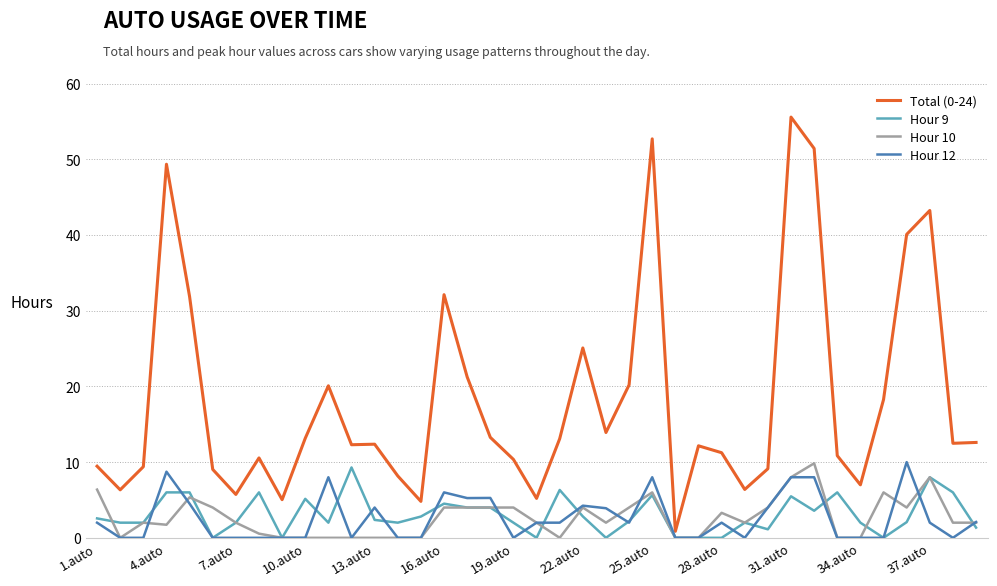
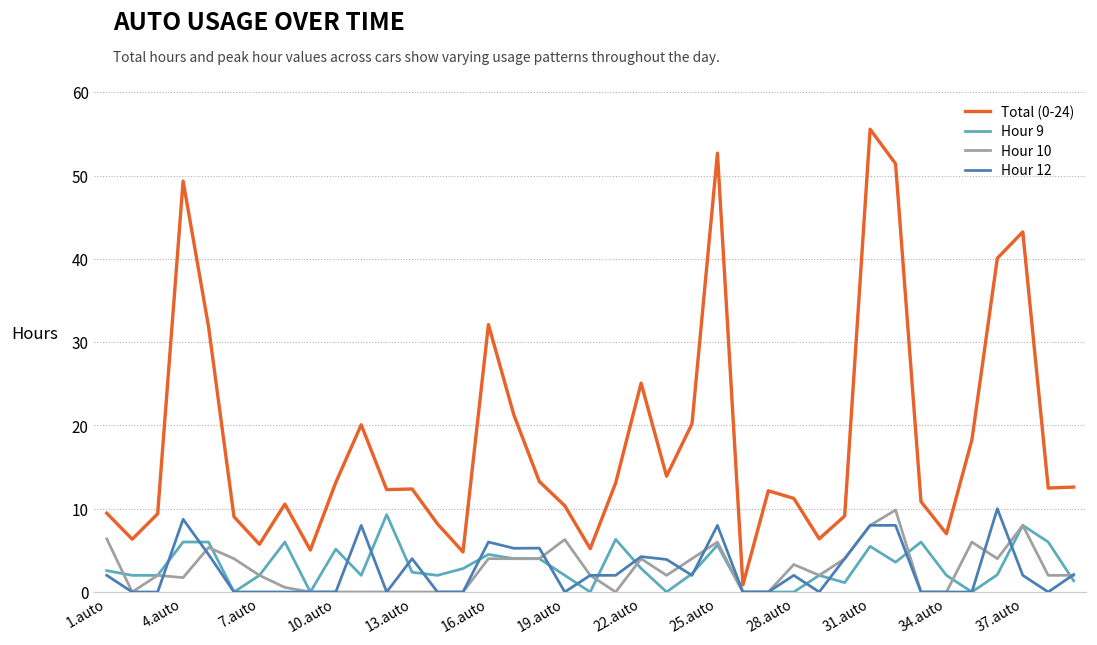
Hour 10, 19.auto: 4 -> 6
